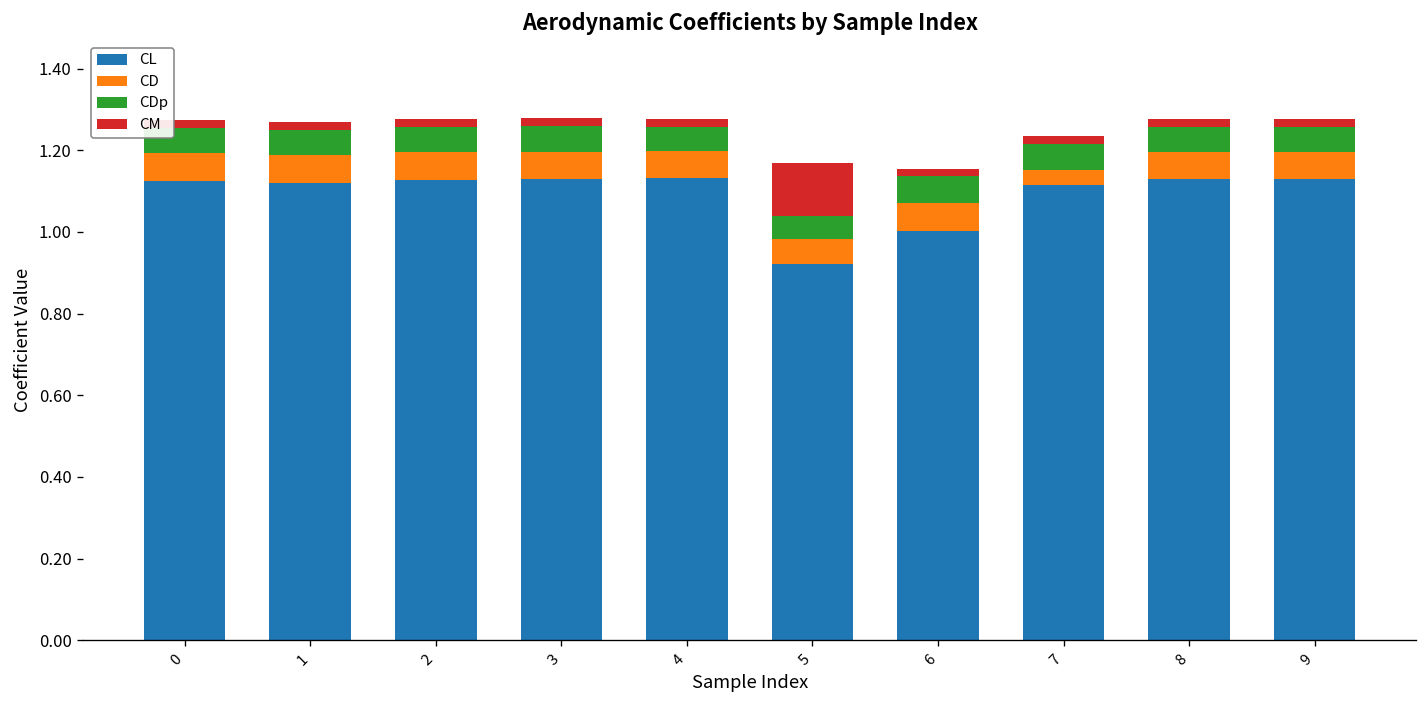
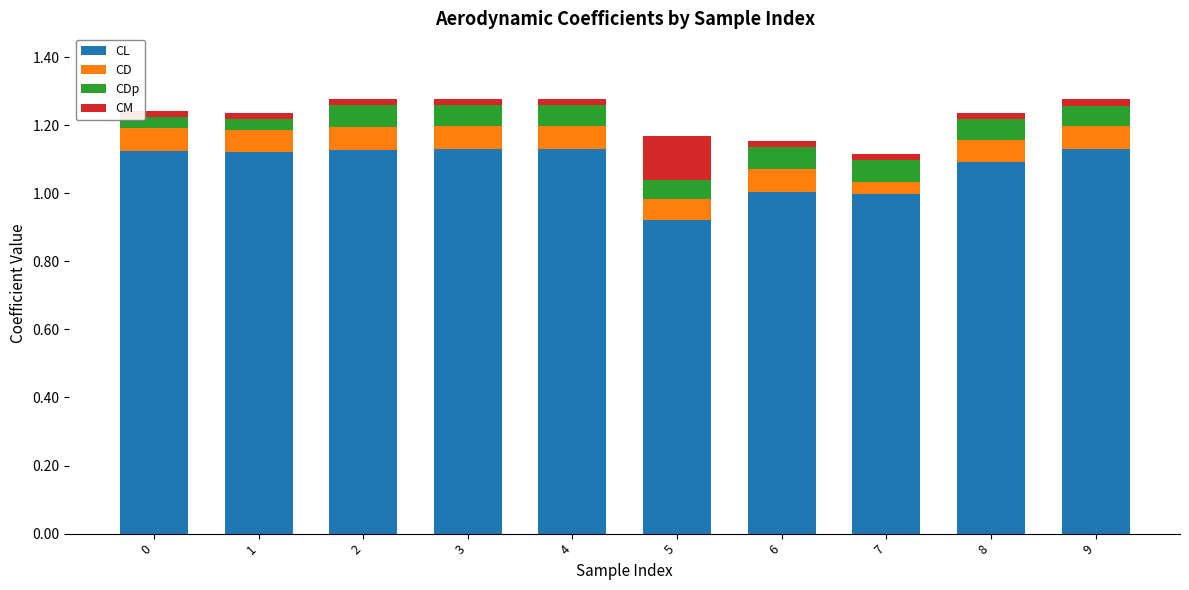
CDp, 0: 0.06 -> 0.03
CDp, 1: 0.06 -> 0.03
CL, 7: 1.11 -> 1.00
CL, 8: 1.13 -> 1.09
